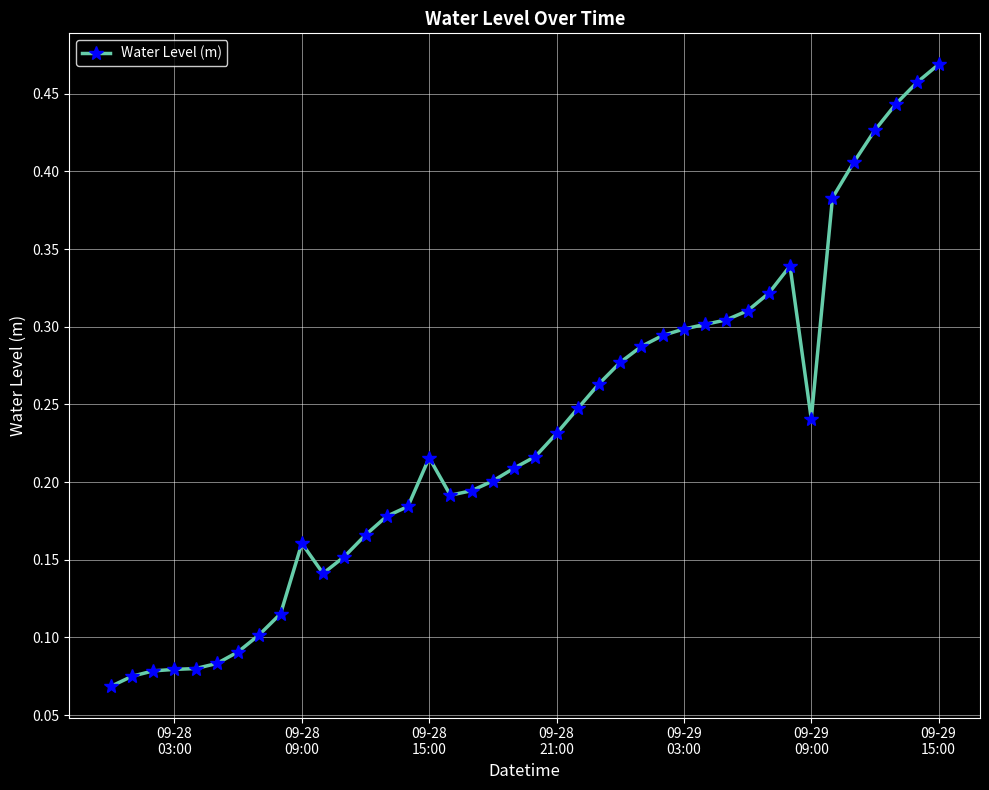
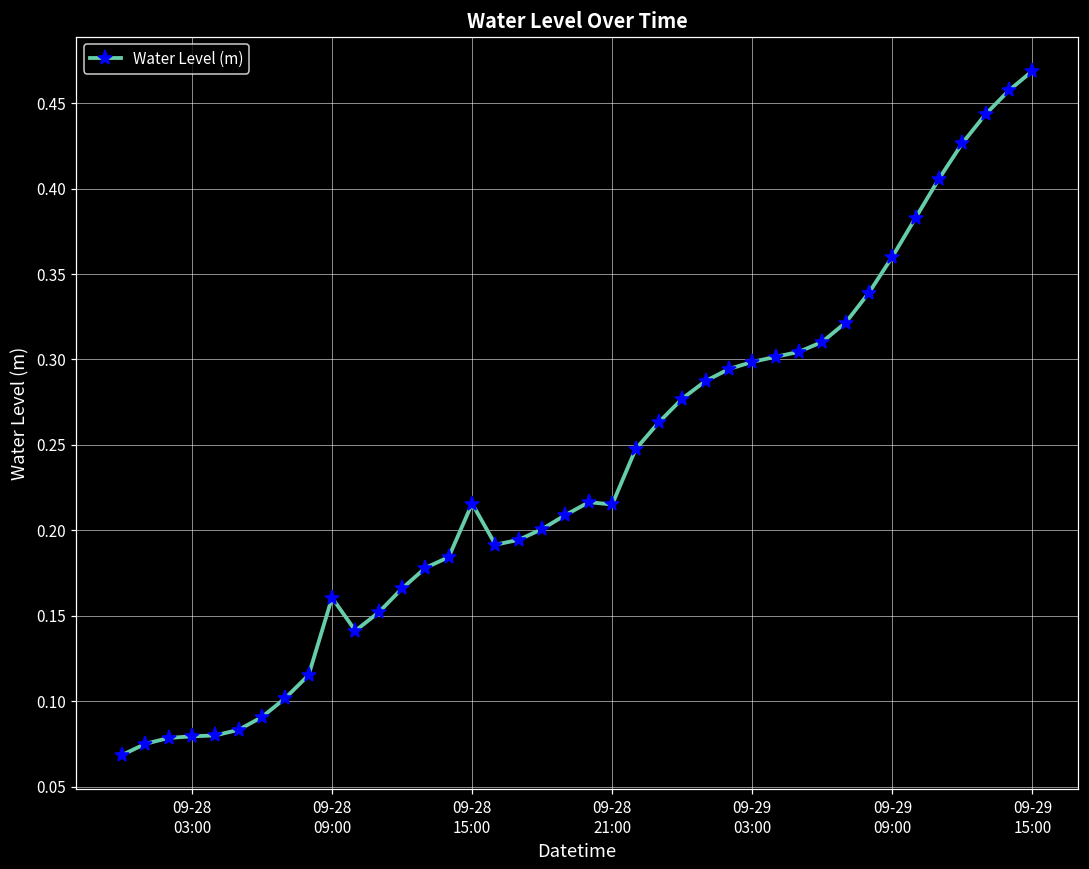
09-28 21:00: 0.231 -> 0.215
09-29 09:00: 0.241 -> 0.360
